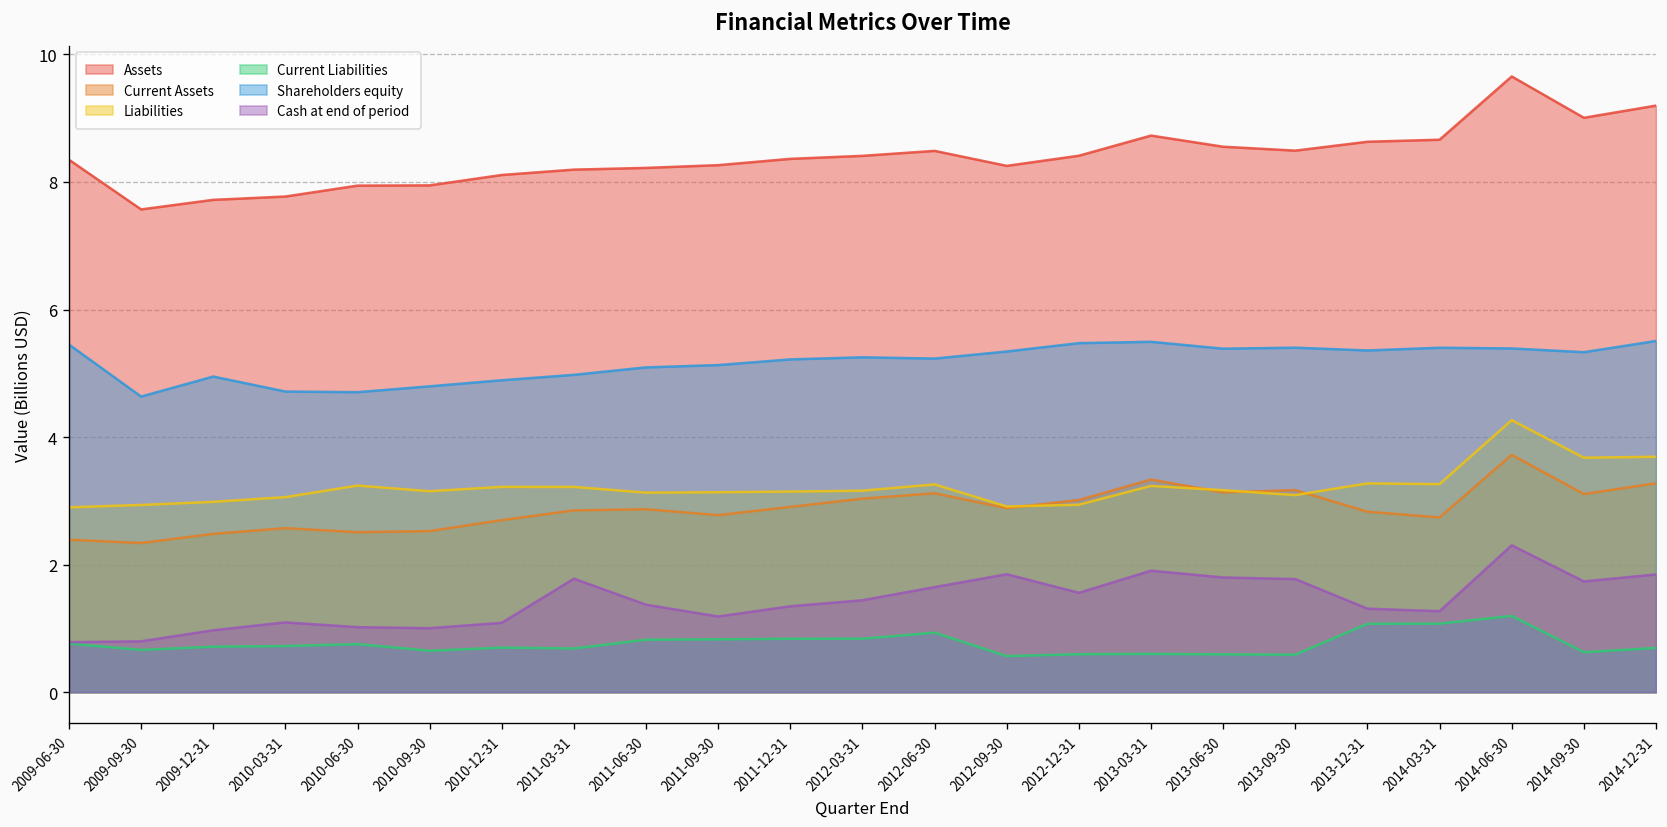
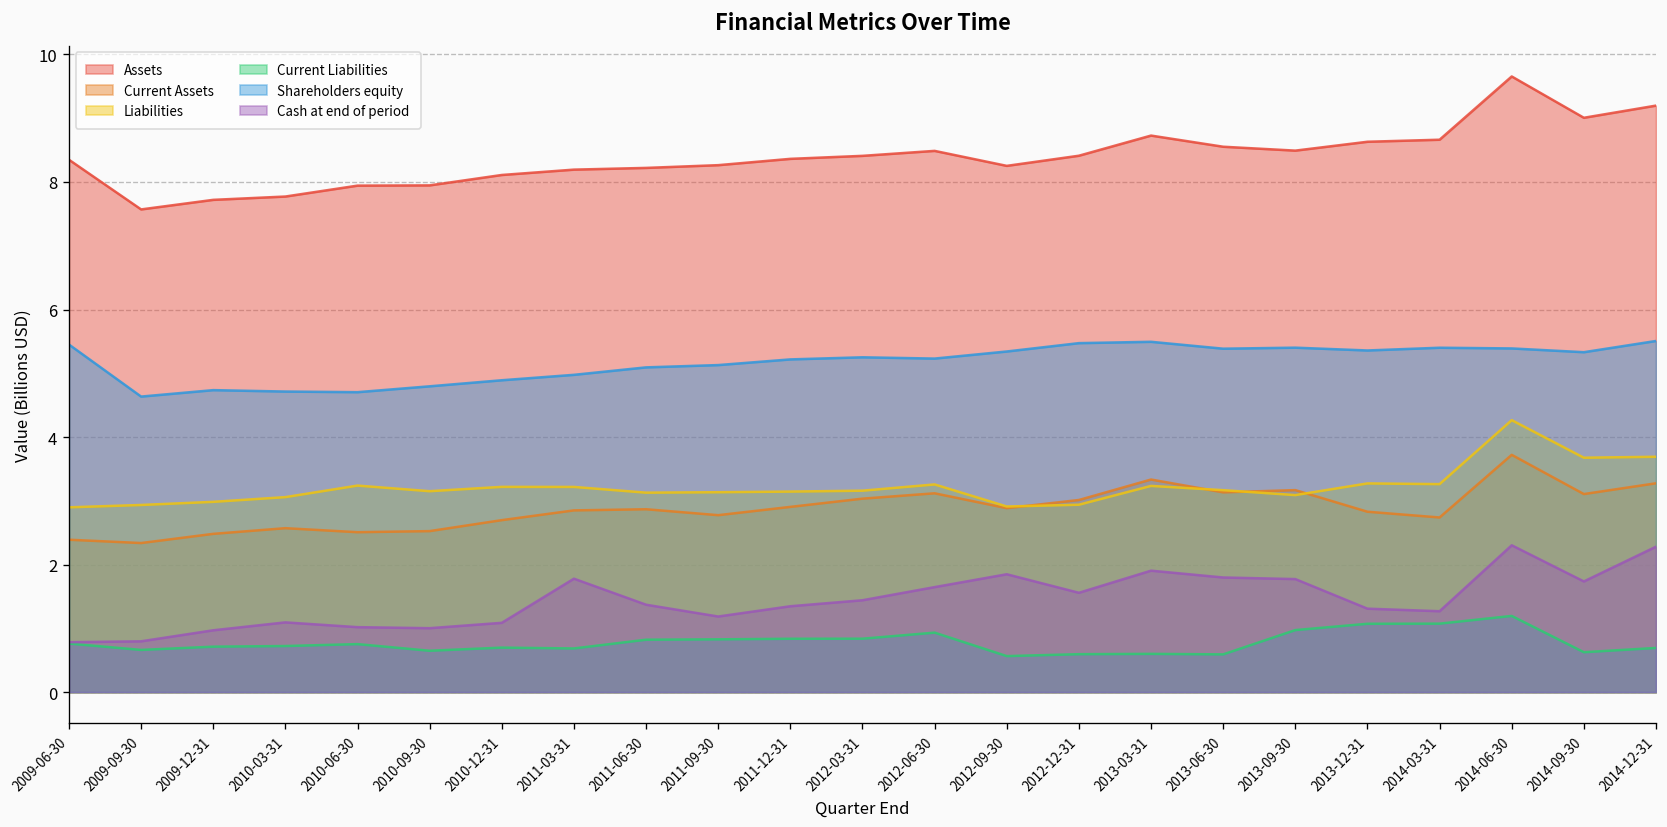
Shareholders equity, 2009-12-31: 4.9 -> 4.7
Current Liabilities, 2013-09-30: 0.6 -> 1.0
Cash at end of period, 2014-12-31: 1.8 -> 2.3
